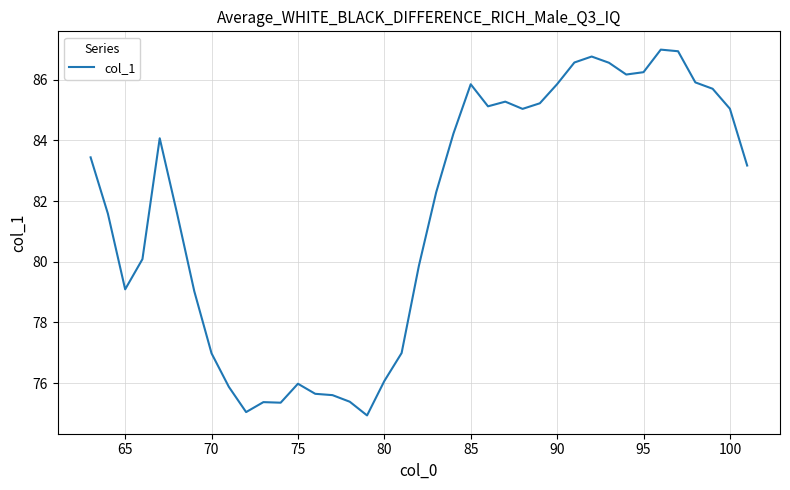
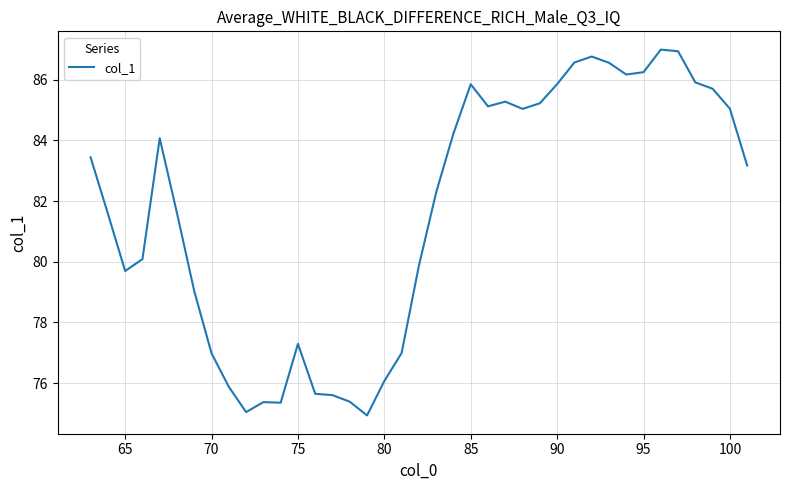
65: 79.1 -> 79.7
75: 76.0 -> 77.3
